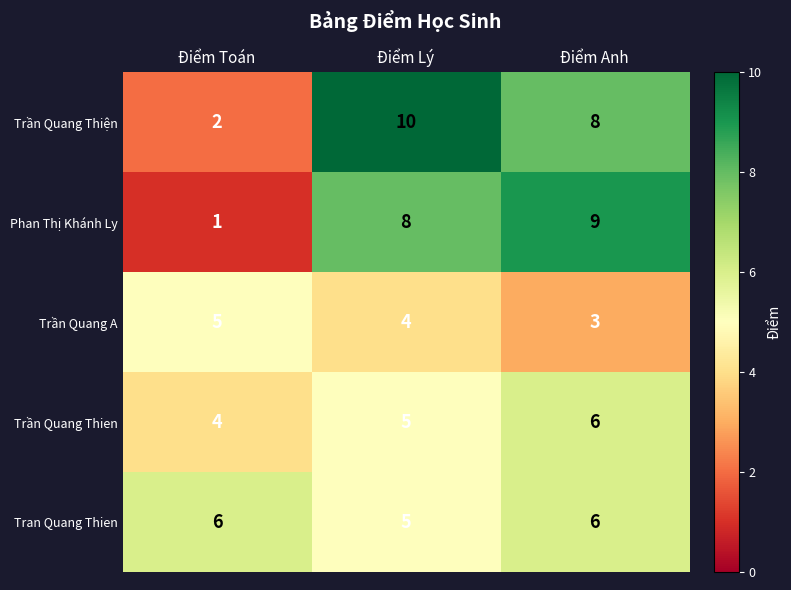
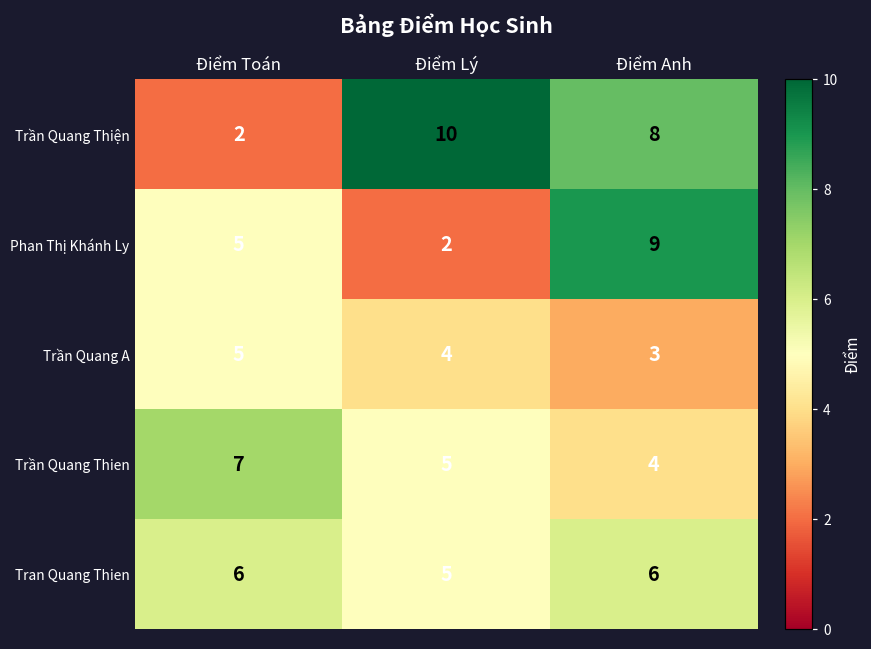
Phan Thị Khánh Ly, Điểm Toán: 1 -> 5
Phan Thị Khánh Ly, Điểm Lý: 8 -> 2
Trần Quang Thien, Điểm Toán: 4 -> 7
Trần Quang Thien, Điểm Anh: 6 -> 4
